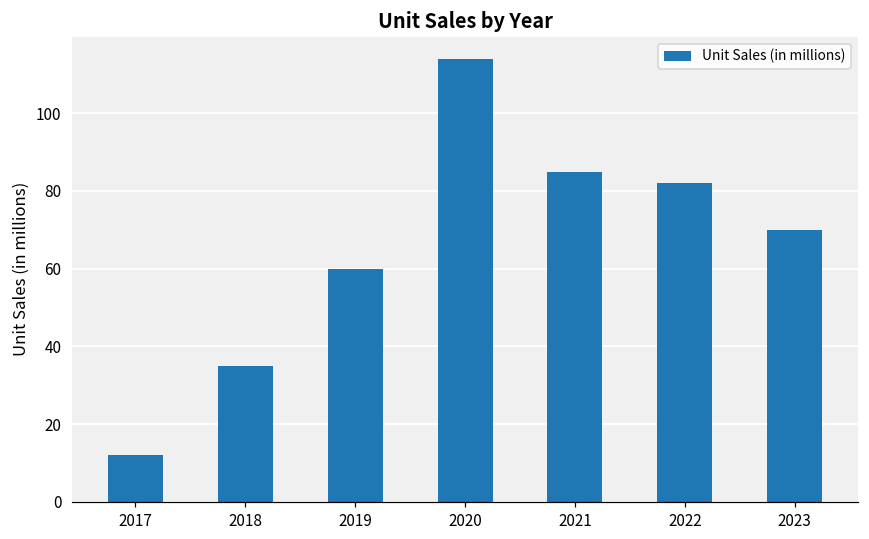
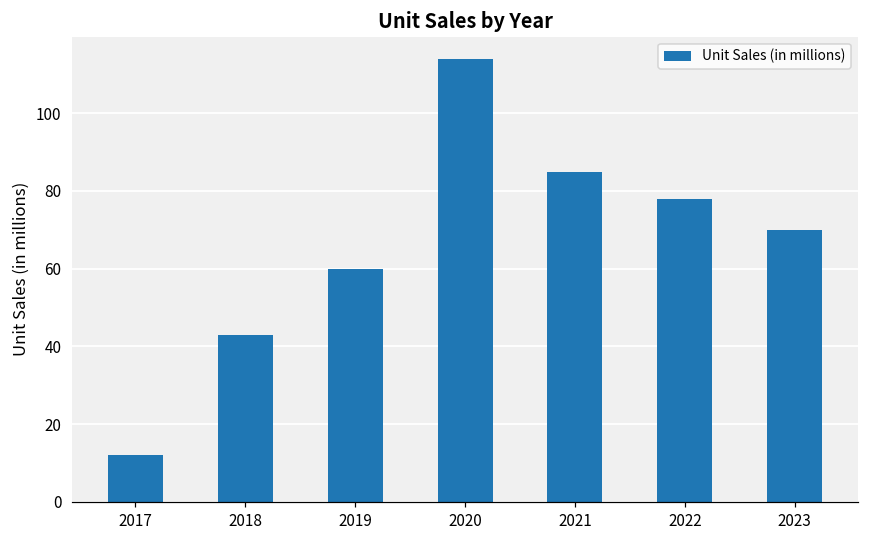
2018: 35 -> 43
2022: 82 -> 78
